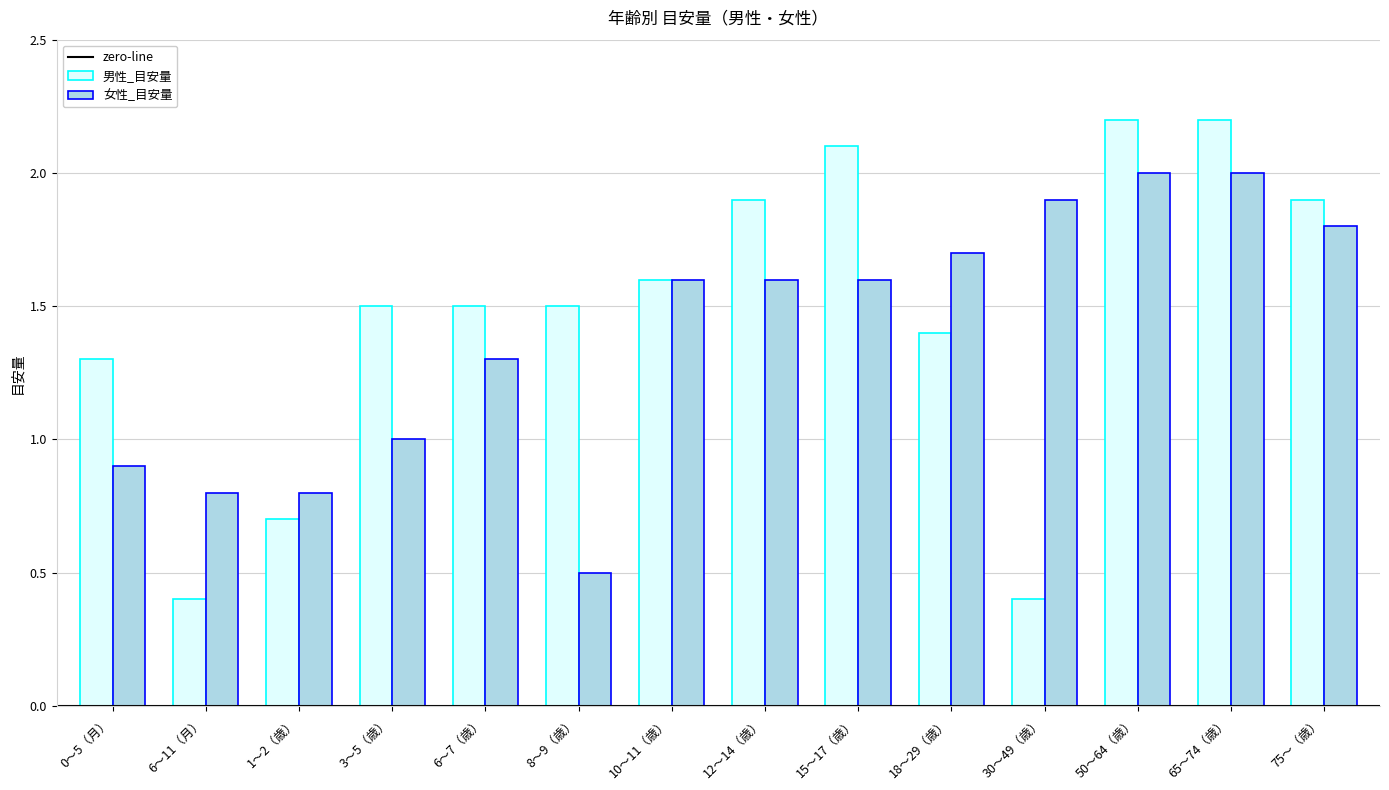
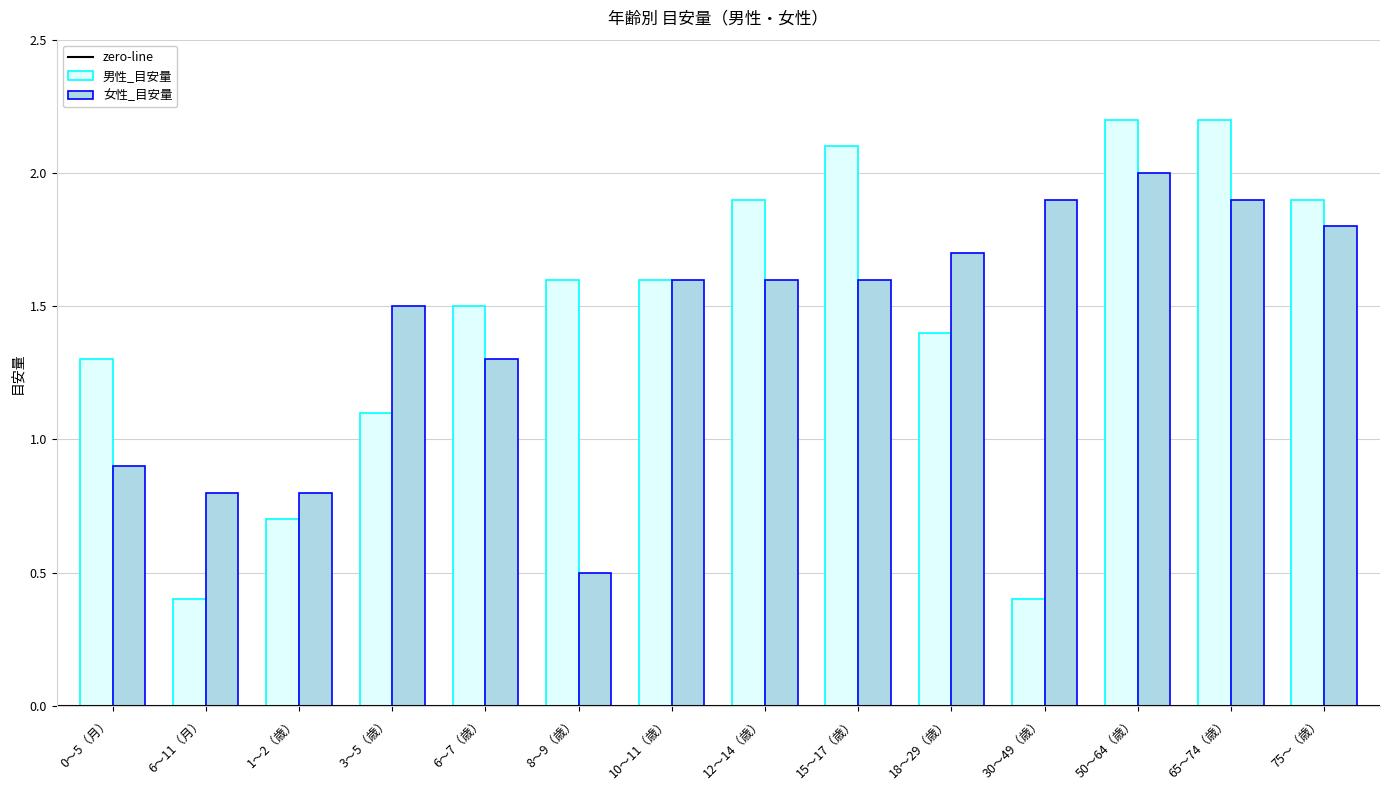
男性_目安量, 3〜5（歳）: 1.5 -> 1.1
女性_目安量, 3〜5（歳）: 1.0 -> 1.5
男性_目安量, 8〜9（歳）: 1.5 -> 1.6
女性_目安量, 65〜74（歳）: 2.0 -> 1.9
